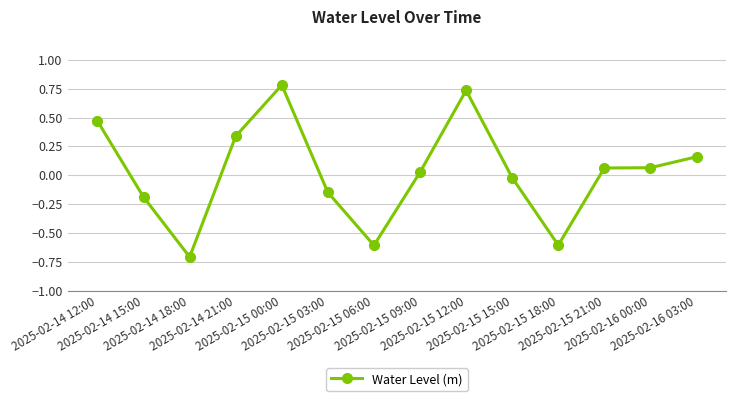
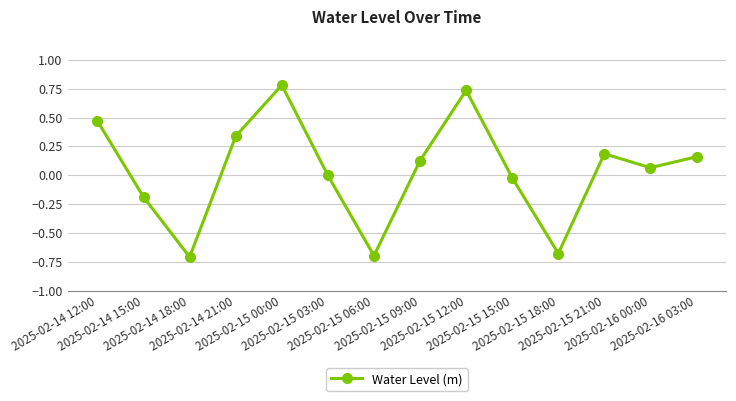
2025-02-15 03:00: -0.15 -> 0.00
2025-02-15 06:00: -0.61 -> -0.70
2025-02-15 09:00: 0.03 -> 0.13
2025-02-15 18:00: -0.61 -> -0.68
2025-02-15 21:00: 0.06 -> 0.19
